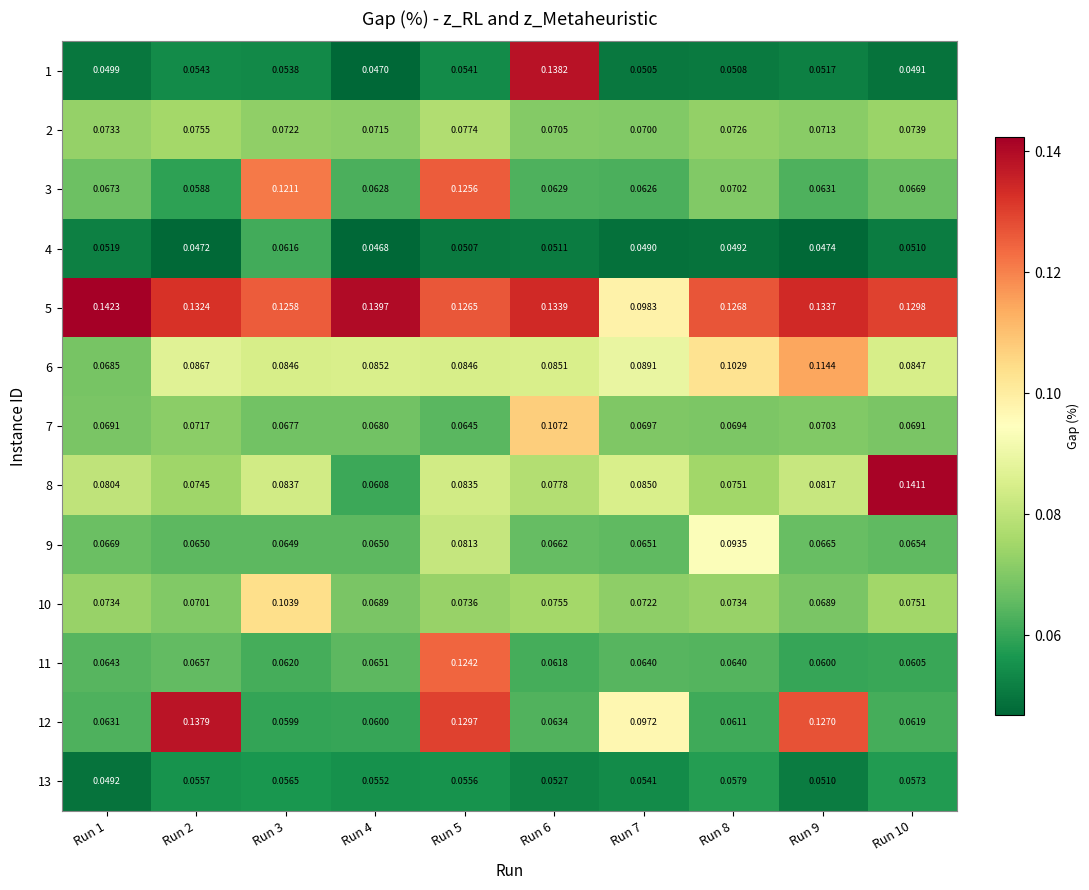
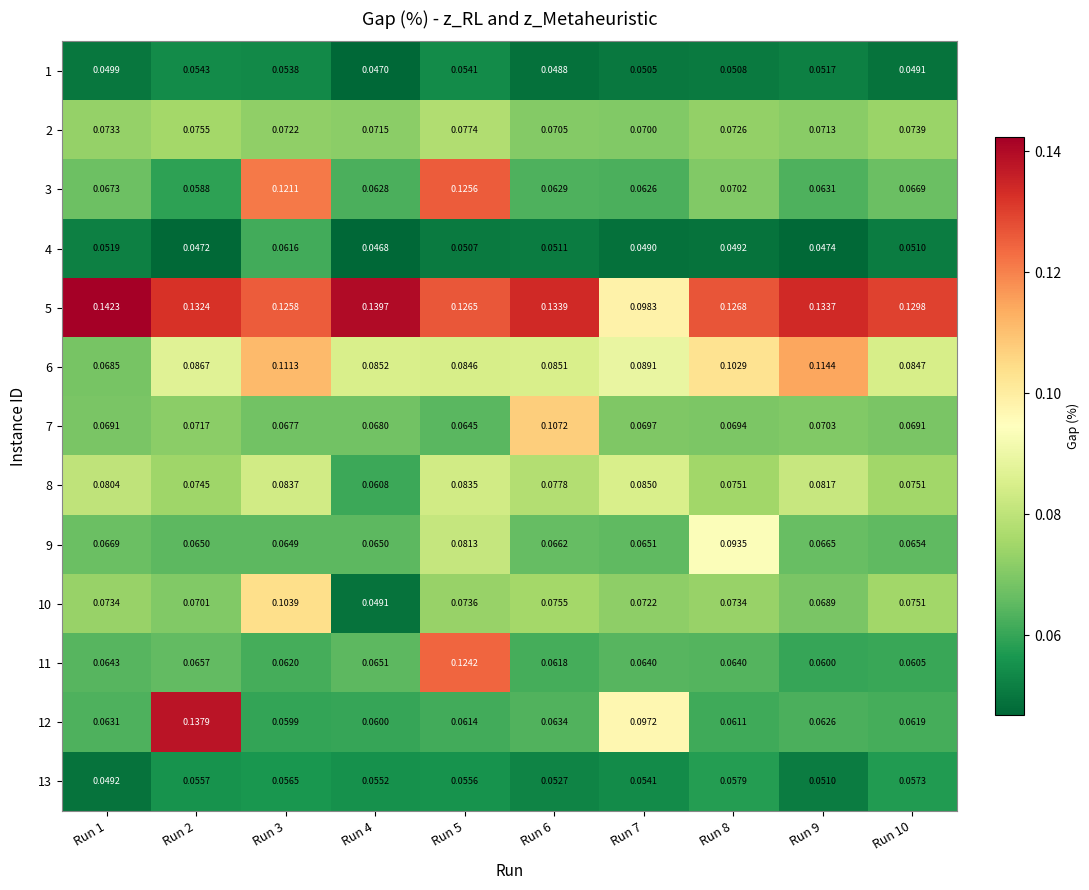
1, Run 6: 0.1382 -> 0.0488
6, Run 3: 0.0846 -> 0.1113
8, Run 10: 0.1411 -> 0.0751
10, Run 4: 0.0689 -> 0.0491
12, Run 5: 0.1297 -> 0.0614
12, Run 9: 0.1270 -> 0.0626
